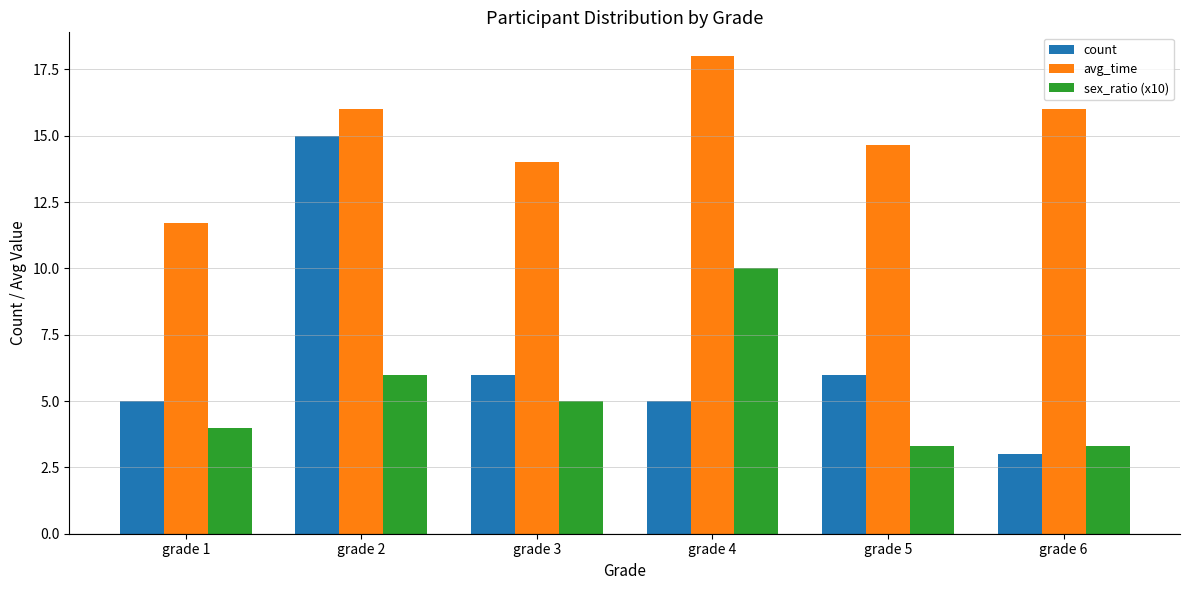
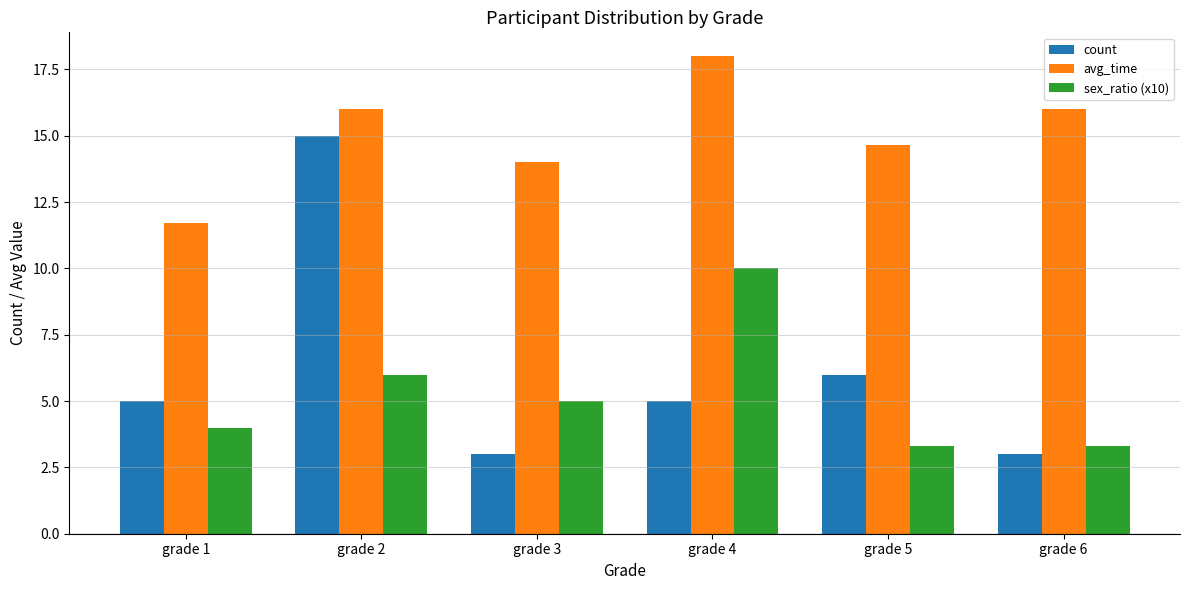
count, grade 3: 6 -> 3
